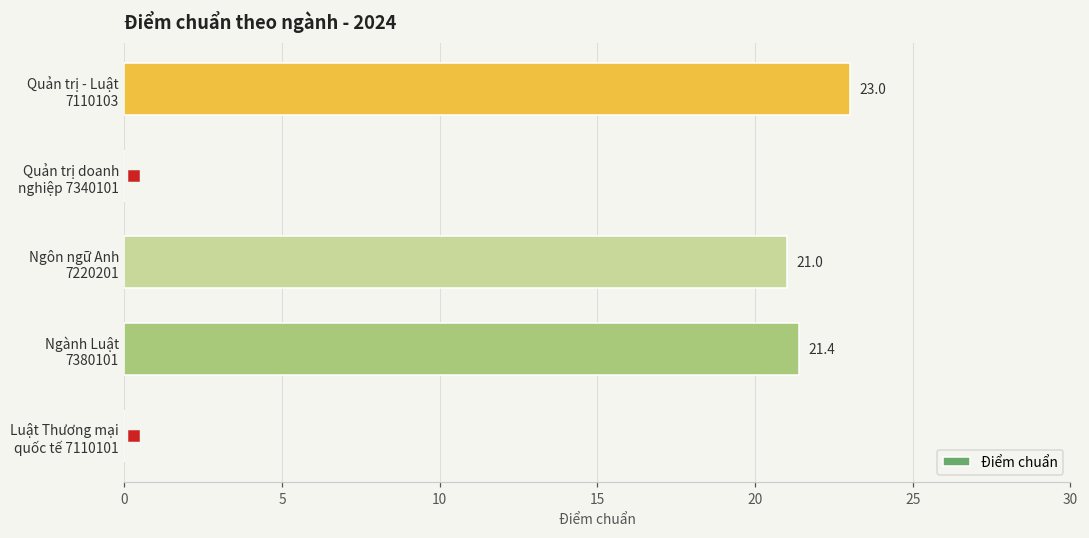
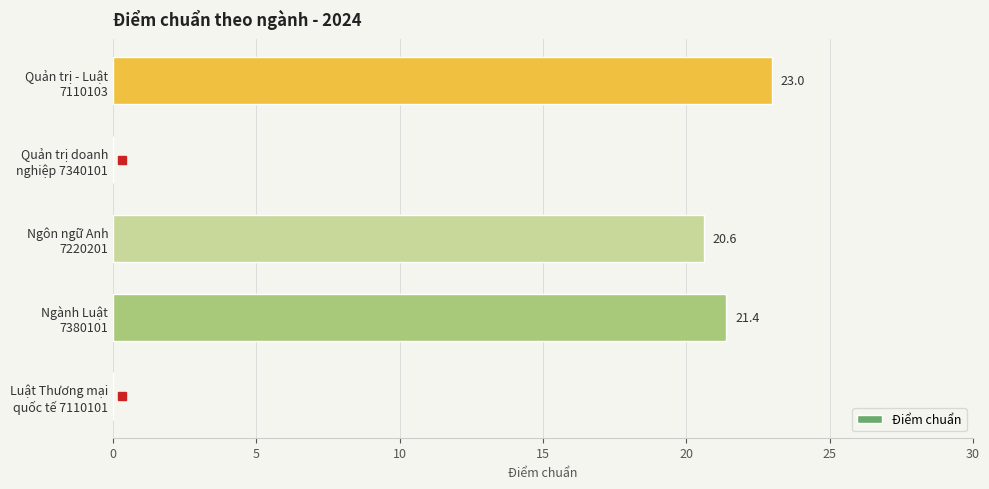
Điểm chuẩn, Ngôn ngữ Anh 7220201: 21.0 -> 20.6
